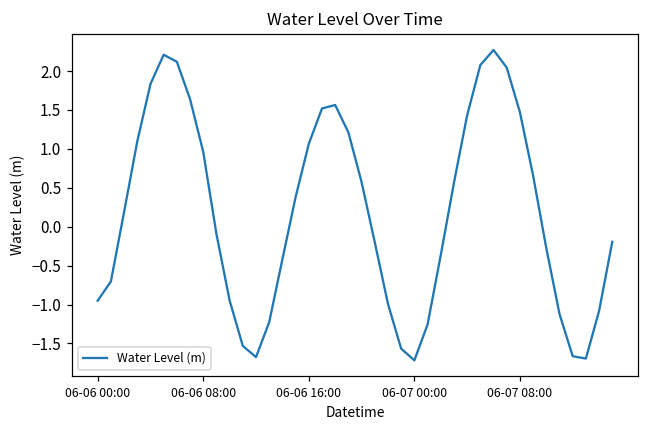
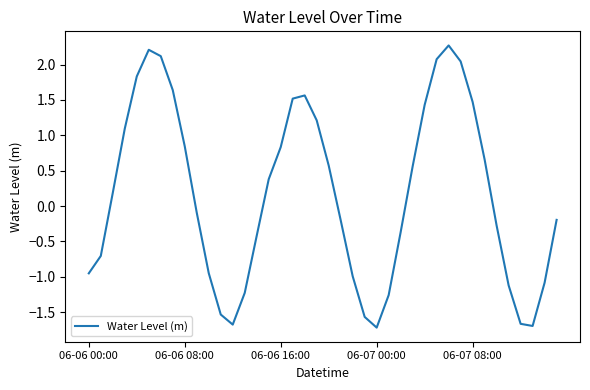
06-06 08:00: 1.0 -> 0.8
06-06 16:00: 1.1 -> 0.8
